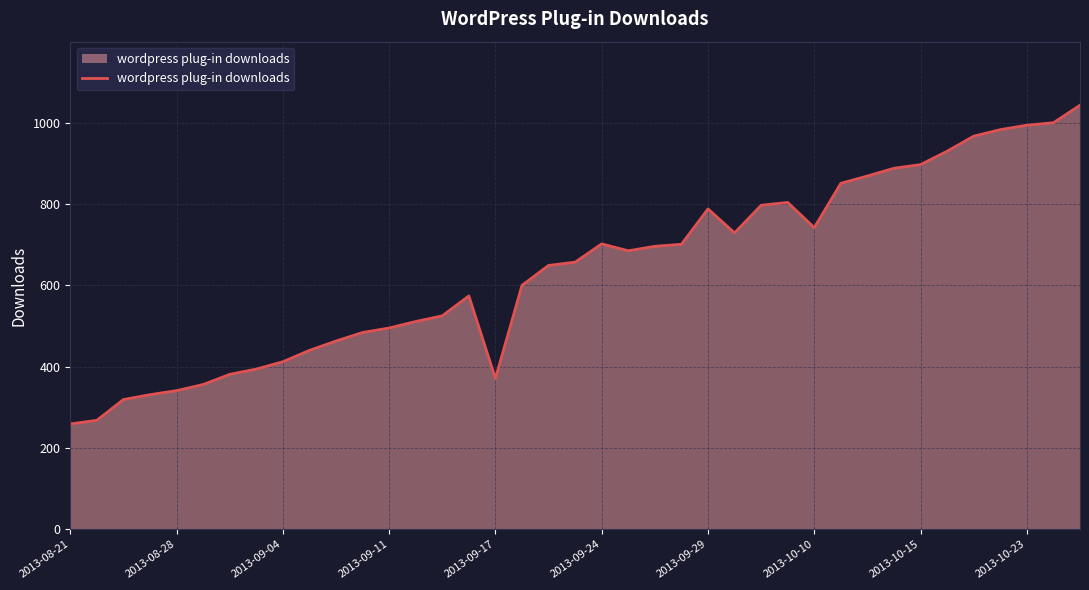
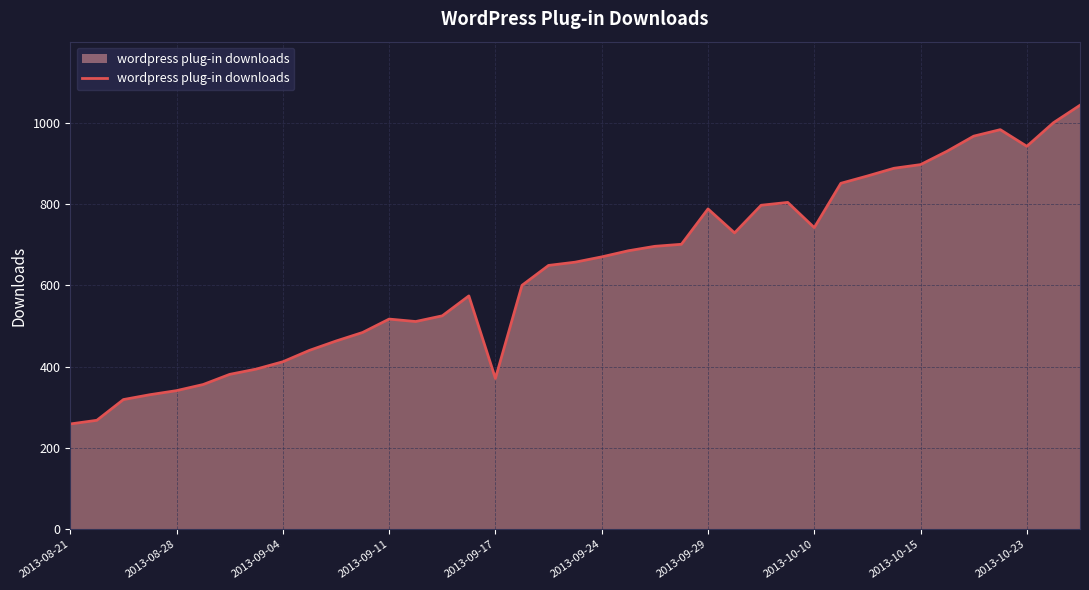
2013-09-11: 500 -> 520
2013-09-24: 700 -> 670
2013-10-23: 990 -> 940
